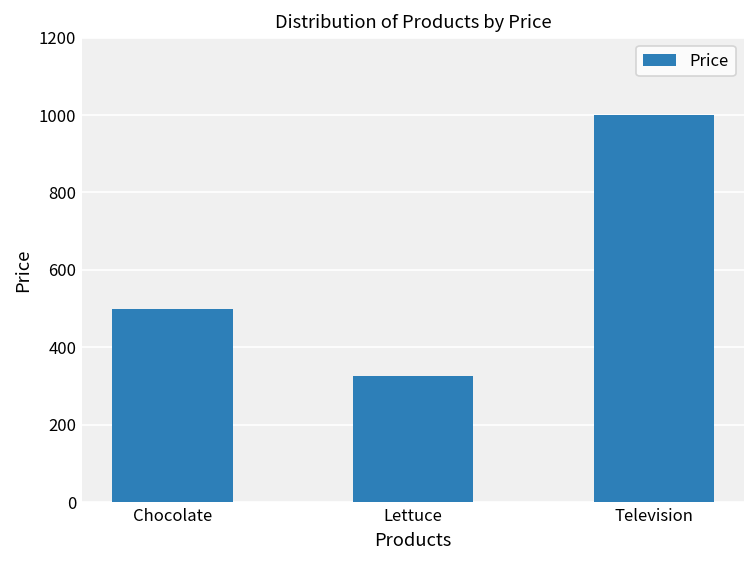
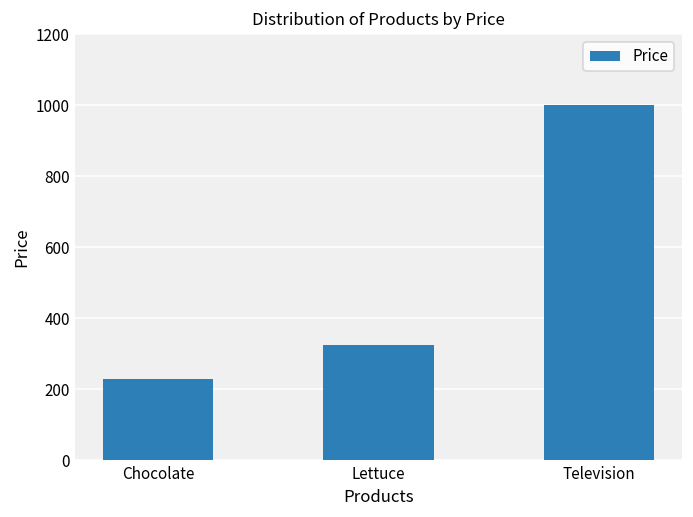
Chocolate: 500 -> 230
